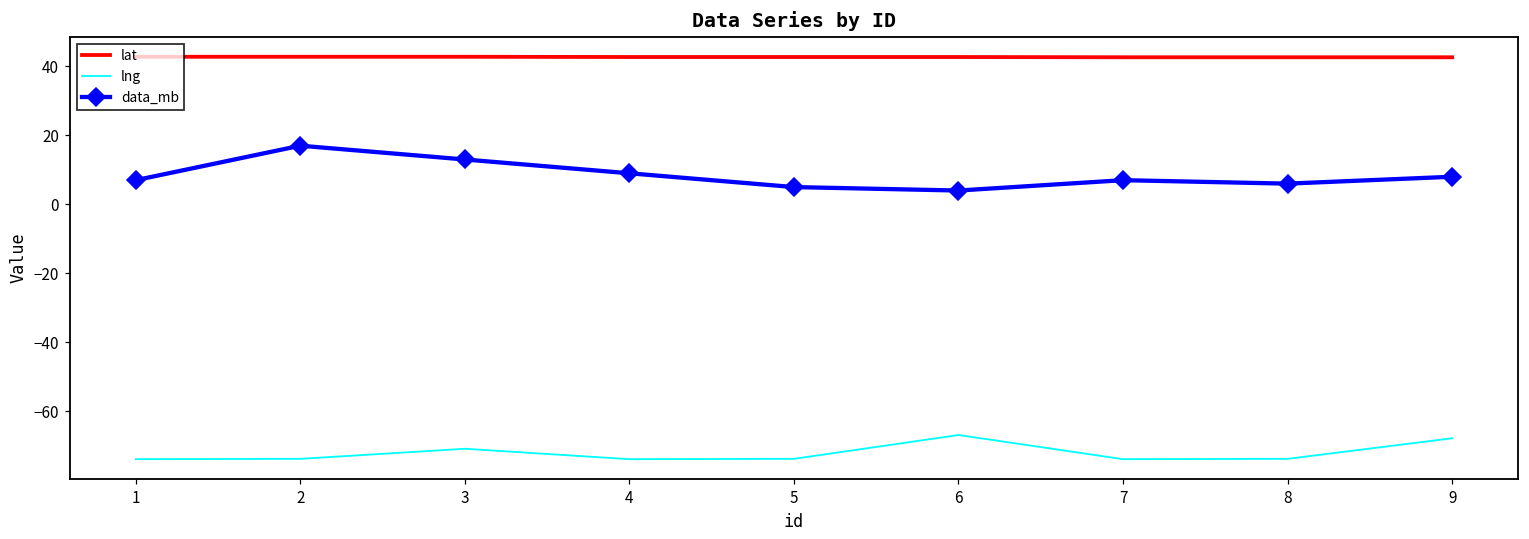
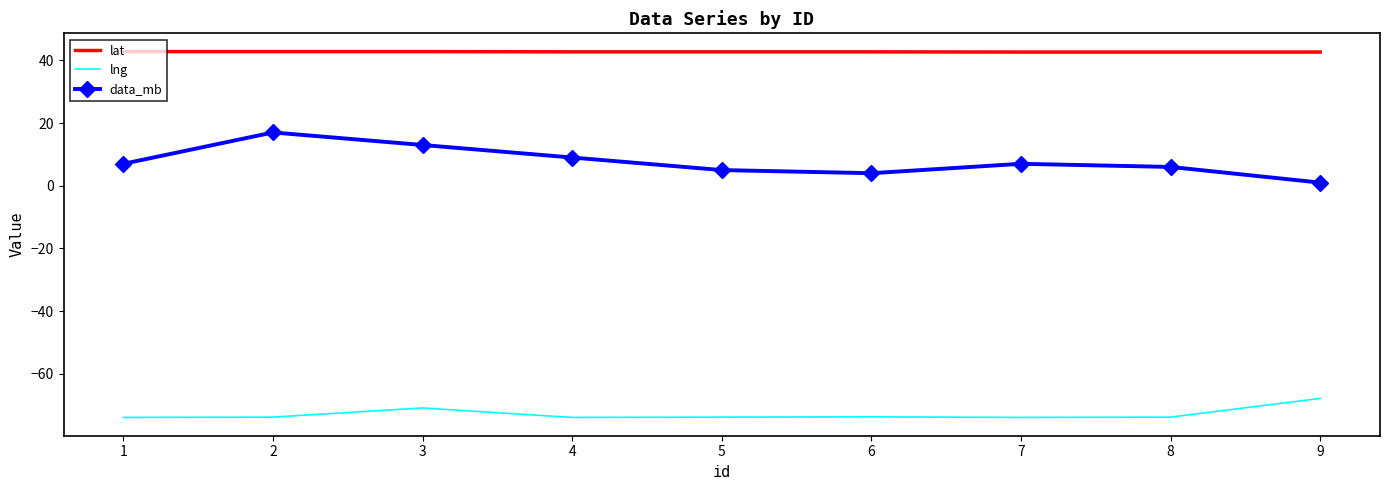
lng, 6: -67 -> -74
data_mb, 9: 8 -> 1
